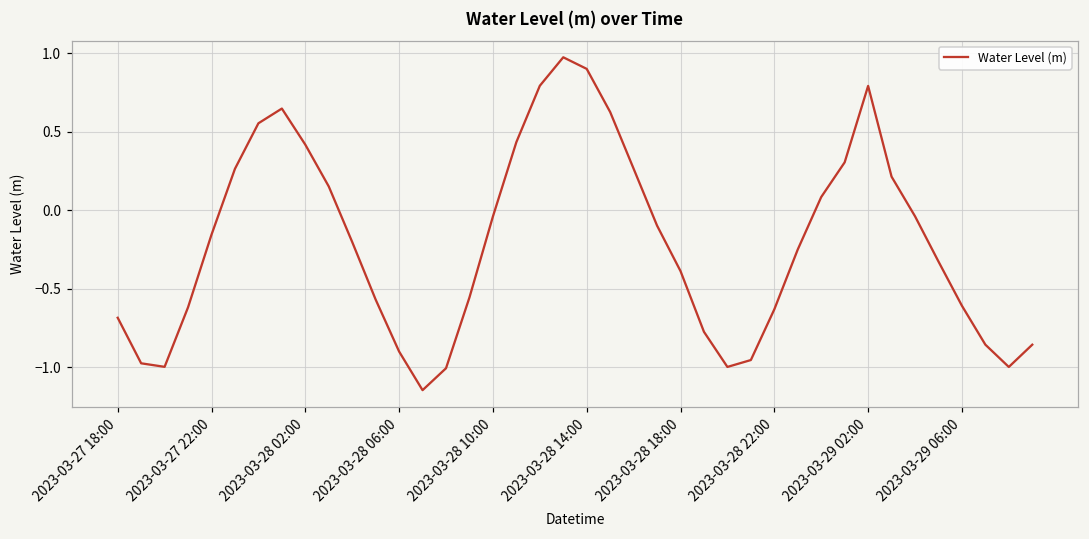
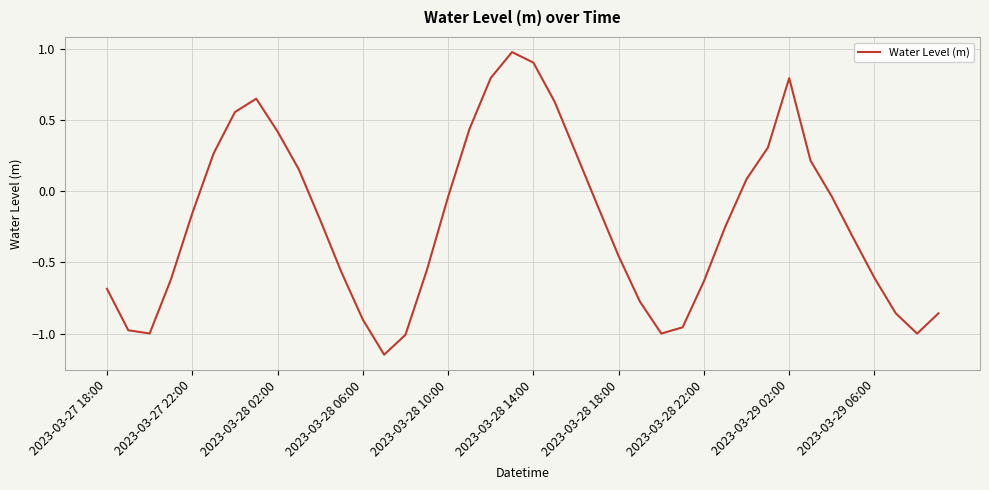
2023-03-28 18:00: -0.39 -> -0.46
